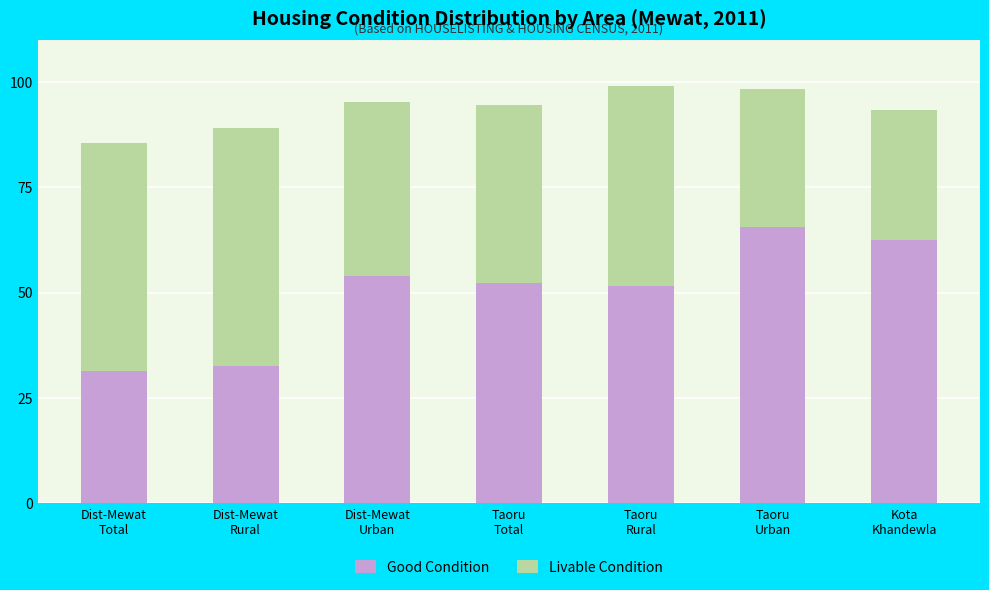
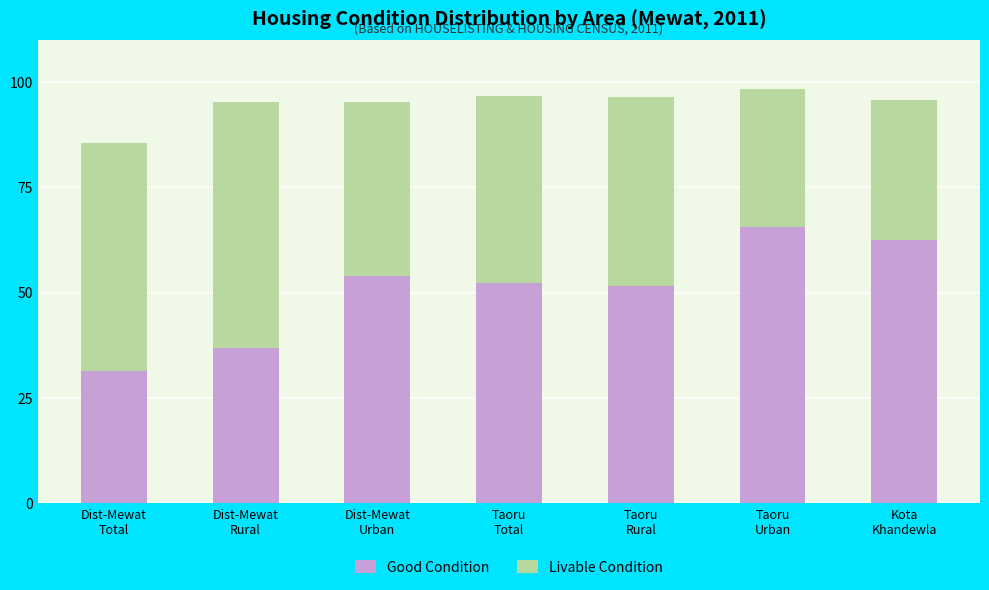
Good Condition, Dist-Mewat Rural: 33 -> 37
Livable Condition, Dist-Mewat Rural: 57 -> 58
Livable Condition, Taoru Total: 42 -> 44
Livable Condition, Taoru Rural: 47 -> 45
Livable Condition, Kota Khandewla: 31 -> 33
